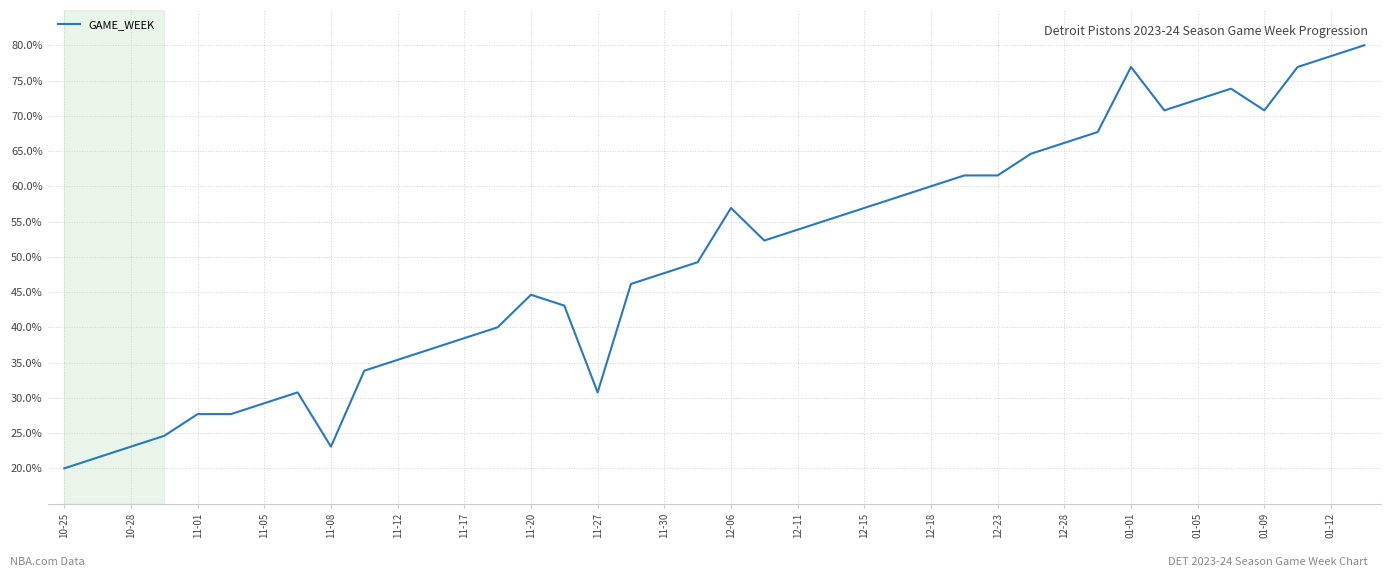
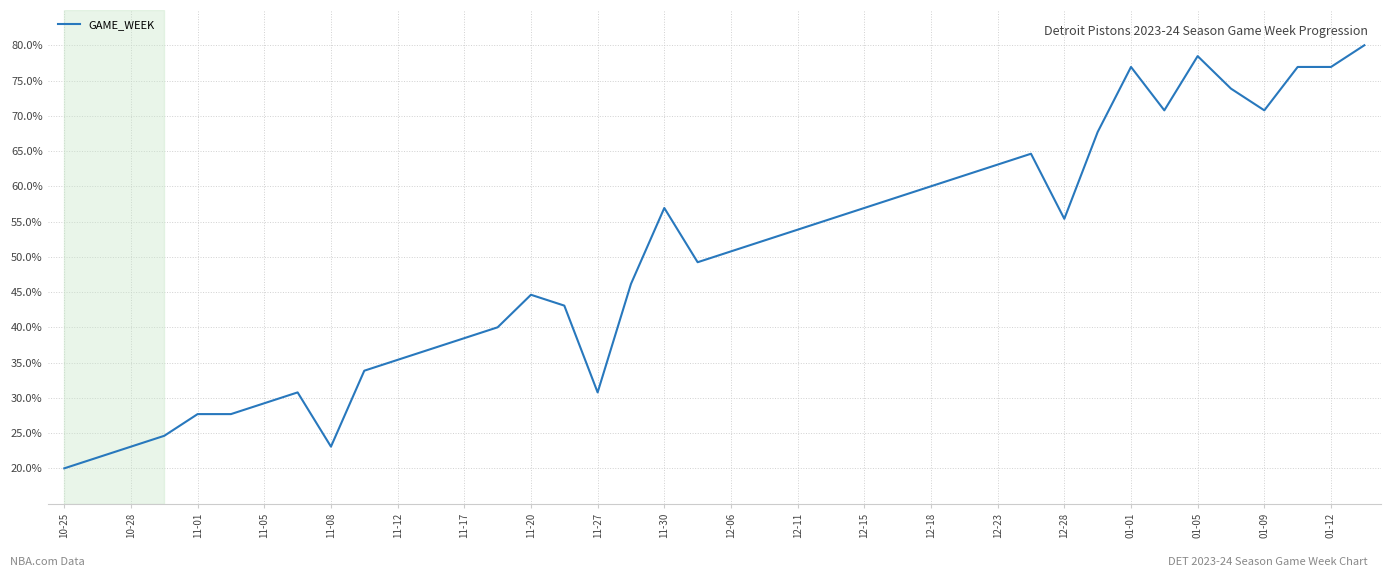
11-30: 48% -> 57%
12-06: 57% -> 51%
12-23: 62% -> 63%
12-28: 66% -> 55%
01-05: 72% -> 78%
01-12: 78% -> 77%
